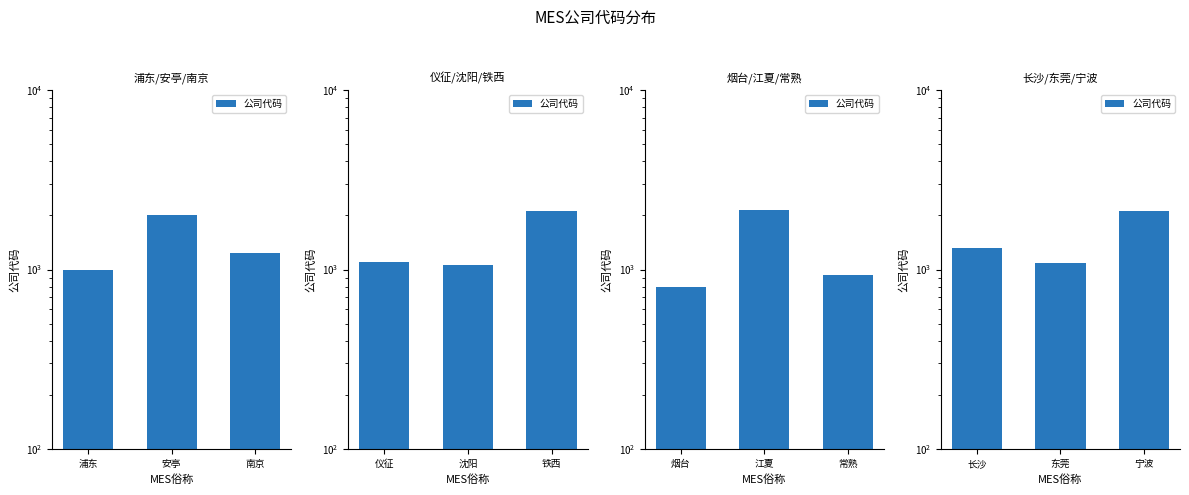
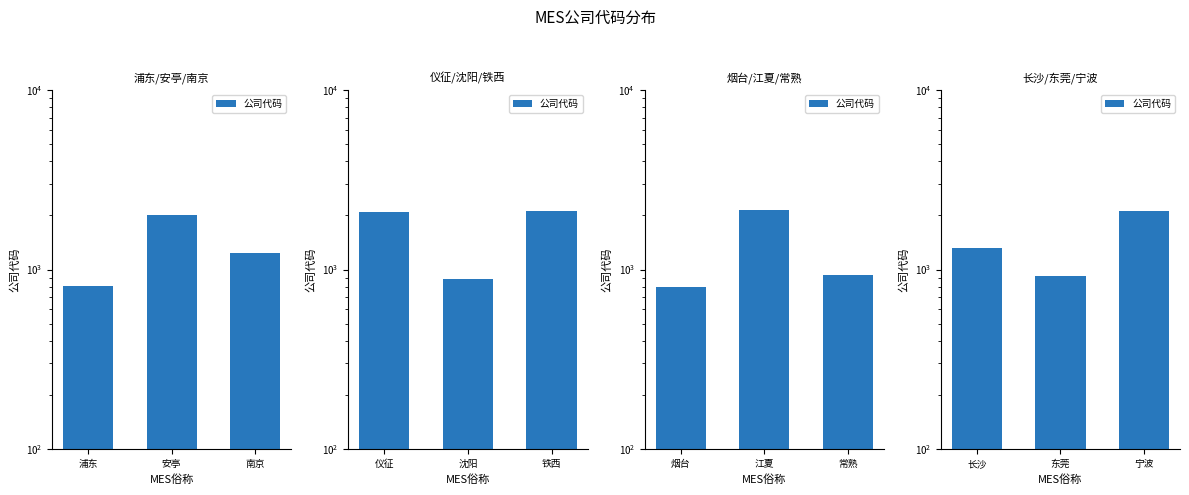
浦东/安亭/南京, 浦东: 1000 -> 800
仪征/沈阳/铁西, 仪征: 1100 -> 2100
仪征/沈阳/铁西, 沈阳: 1100 -> 900
长沙/东莞/宁波, 东莞: 1100 -> 900
